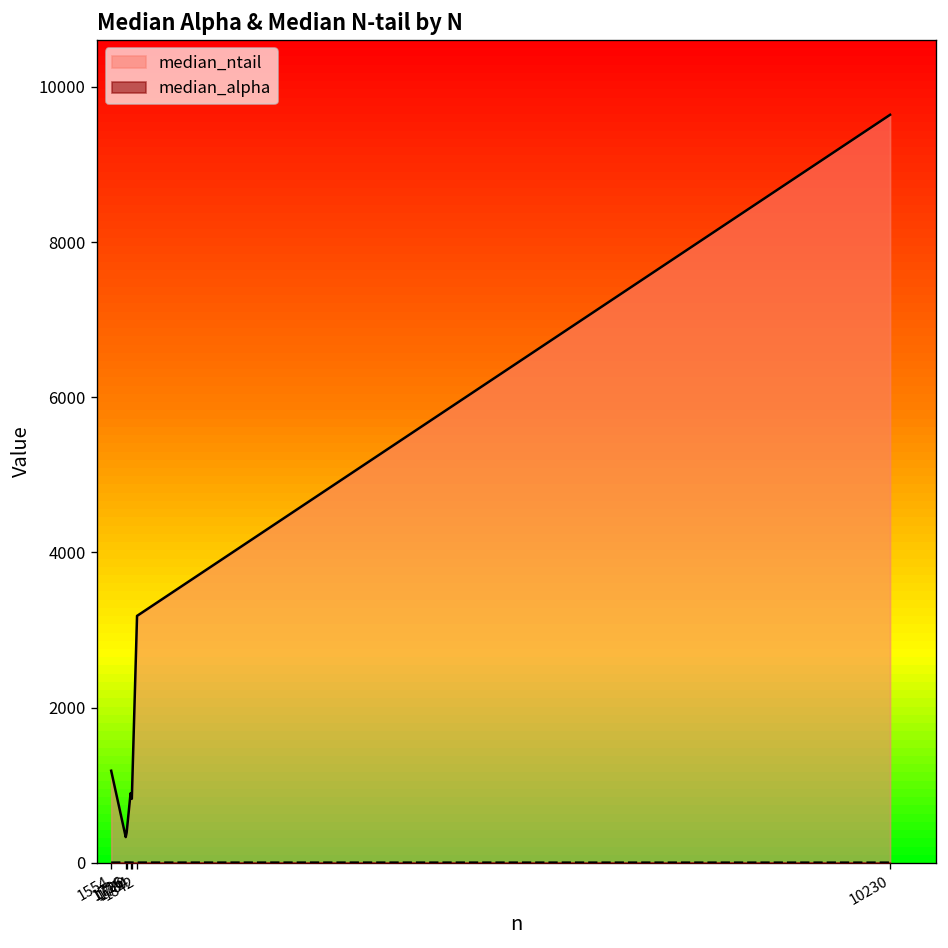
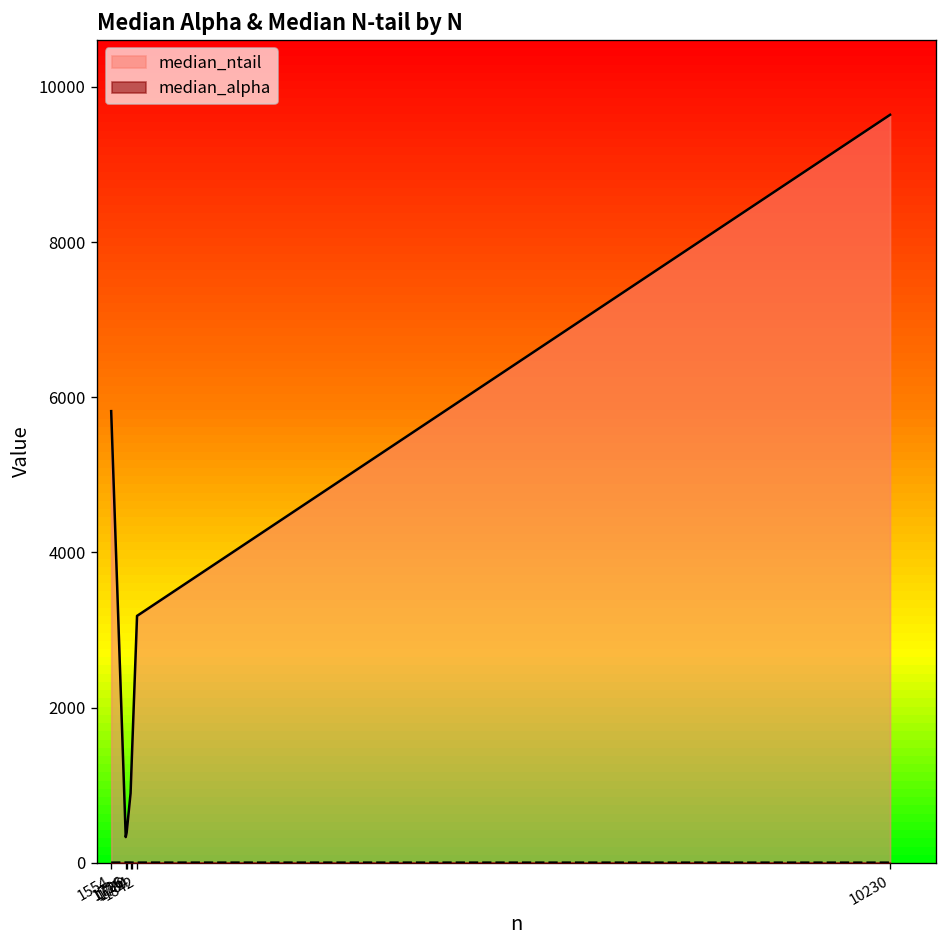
median_ntail, 1554: 1200 -> 5800
median_ntail, 1784: 800 -> 1300
